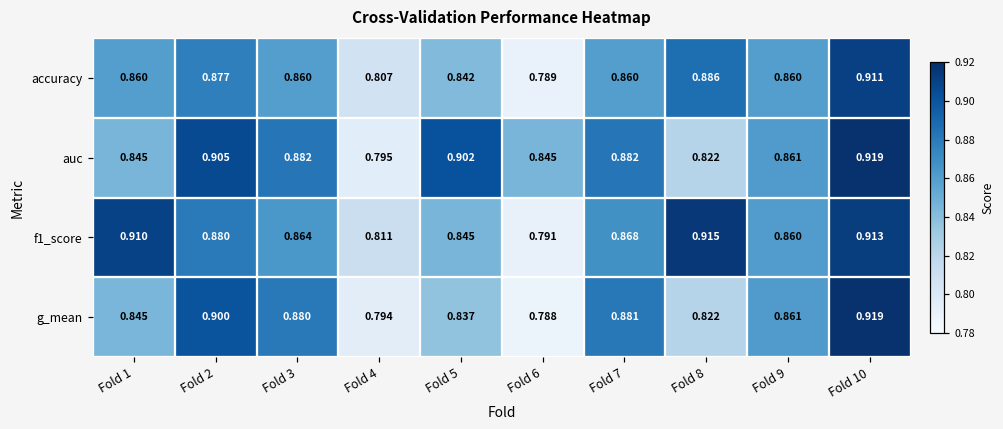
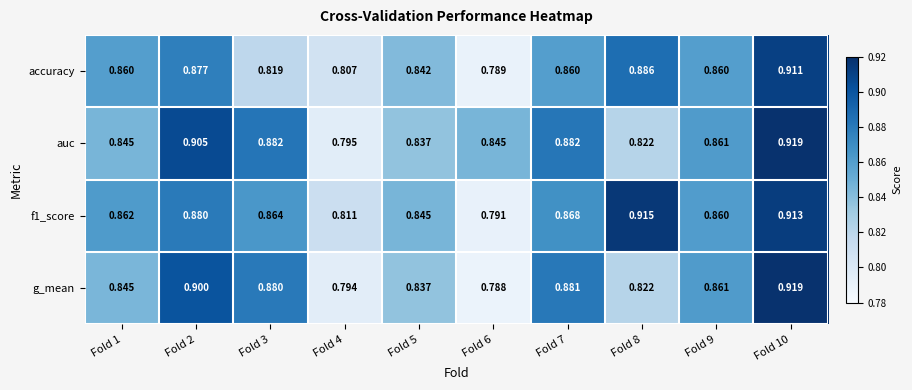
accuracy, Fold 3: 0.860 -> 0.819
auc, Fold 5: 0.902 -> 0.837
f1_score, Fold 1: 0.910 -> 0.862
